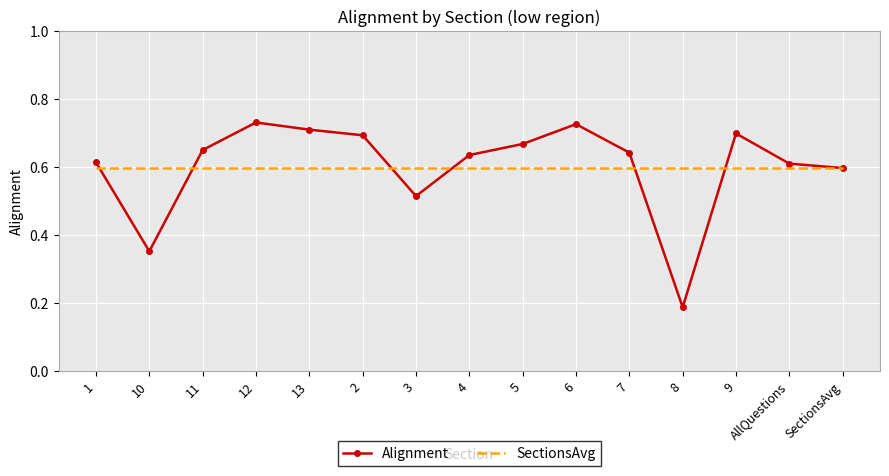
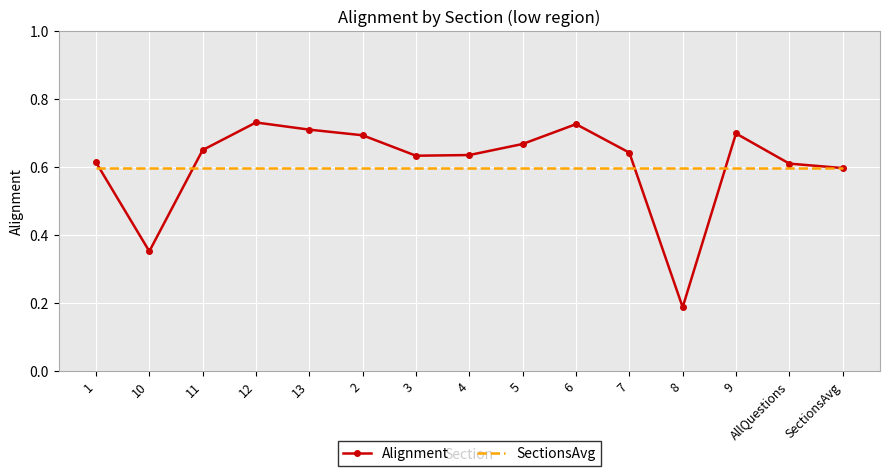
Alignment, 3: 0.51 -> 0.63
